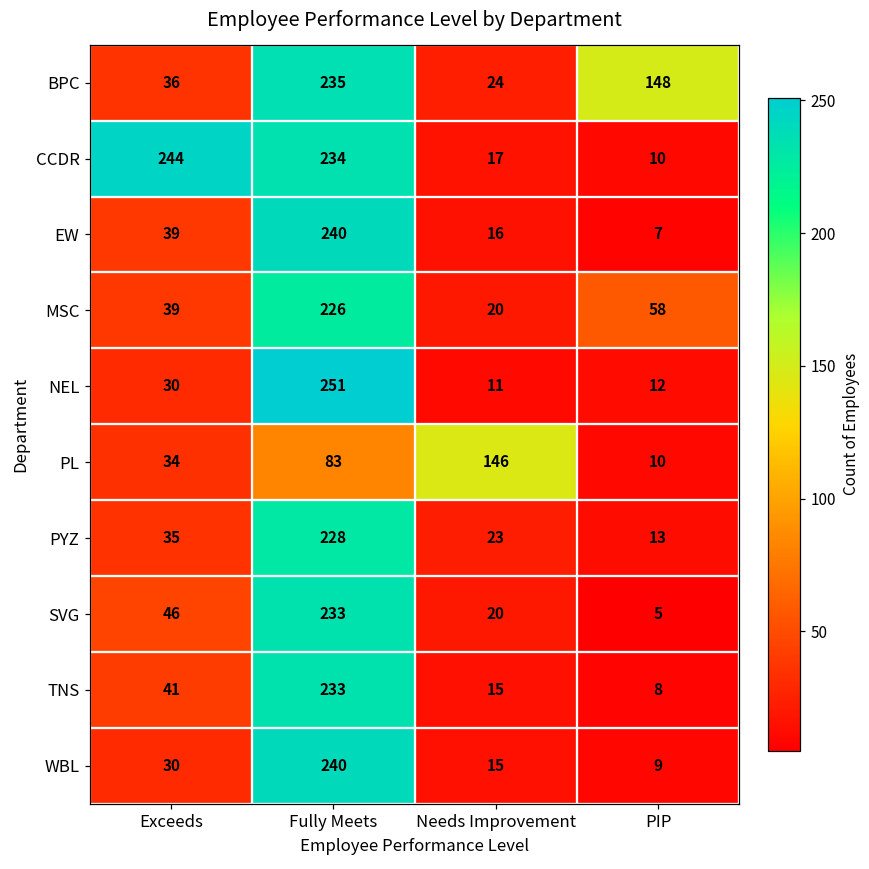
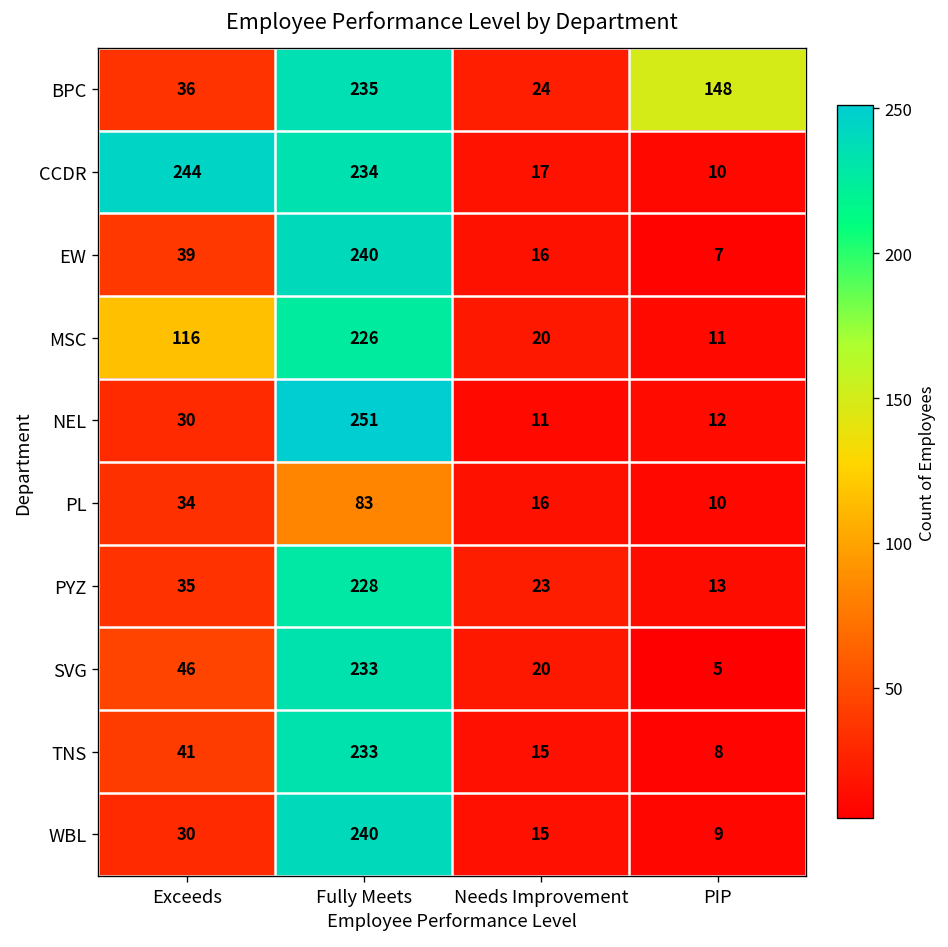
MSC, Exceeds: 39 -> 116
MSC, PIP: 58 -> 11
PL, Needs Improvement: 146 -> 16
